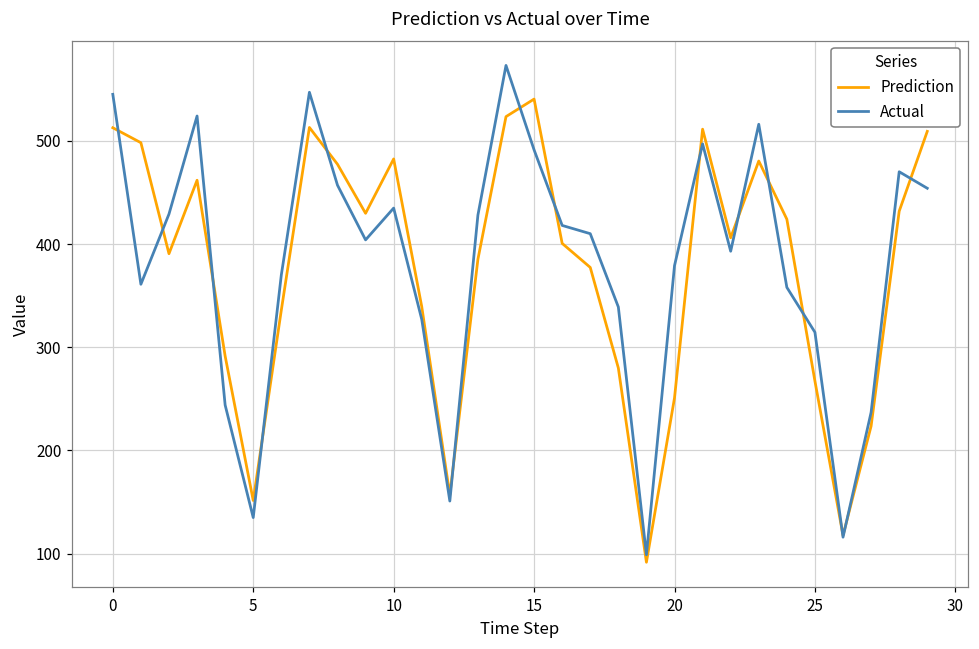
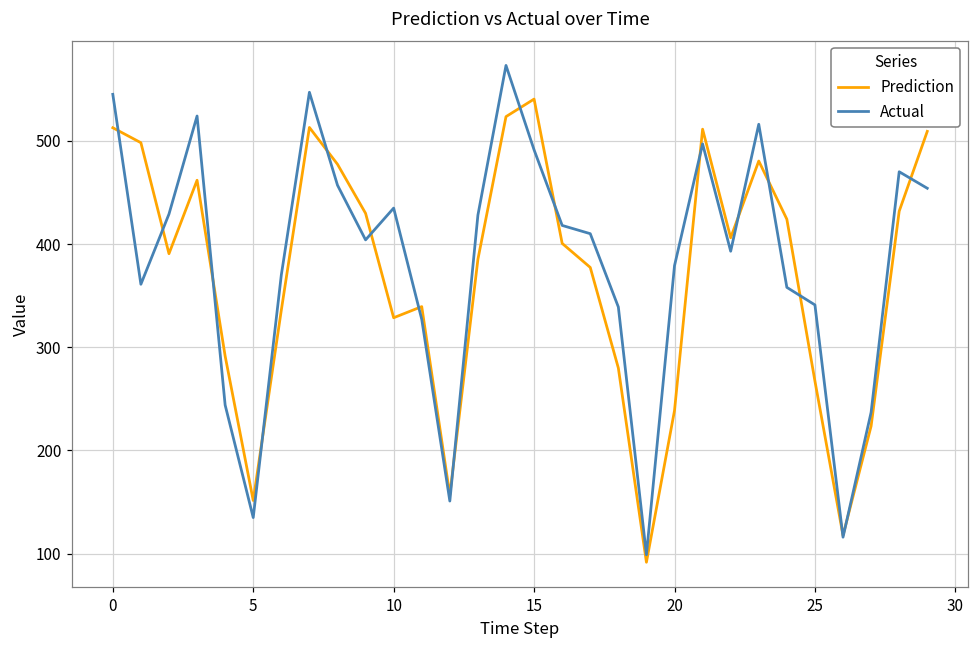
Prediction, 10: 480 -> 330
Prediction, 20: 250 -> 240
Actual, 25: 310 -> 340
